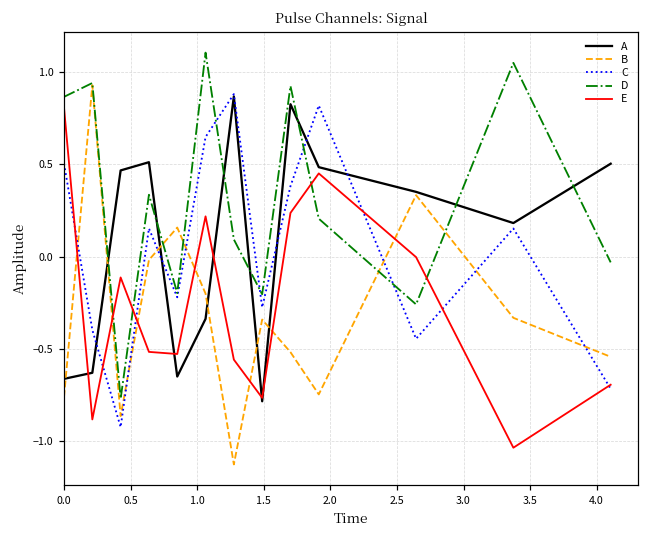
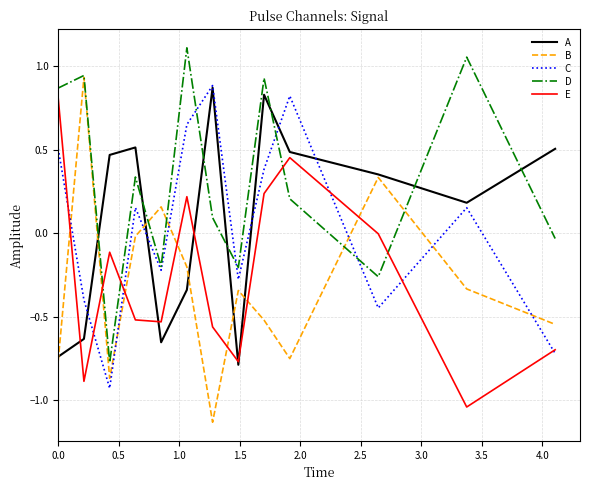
A, 0.0: -0.66 -> -0.74
